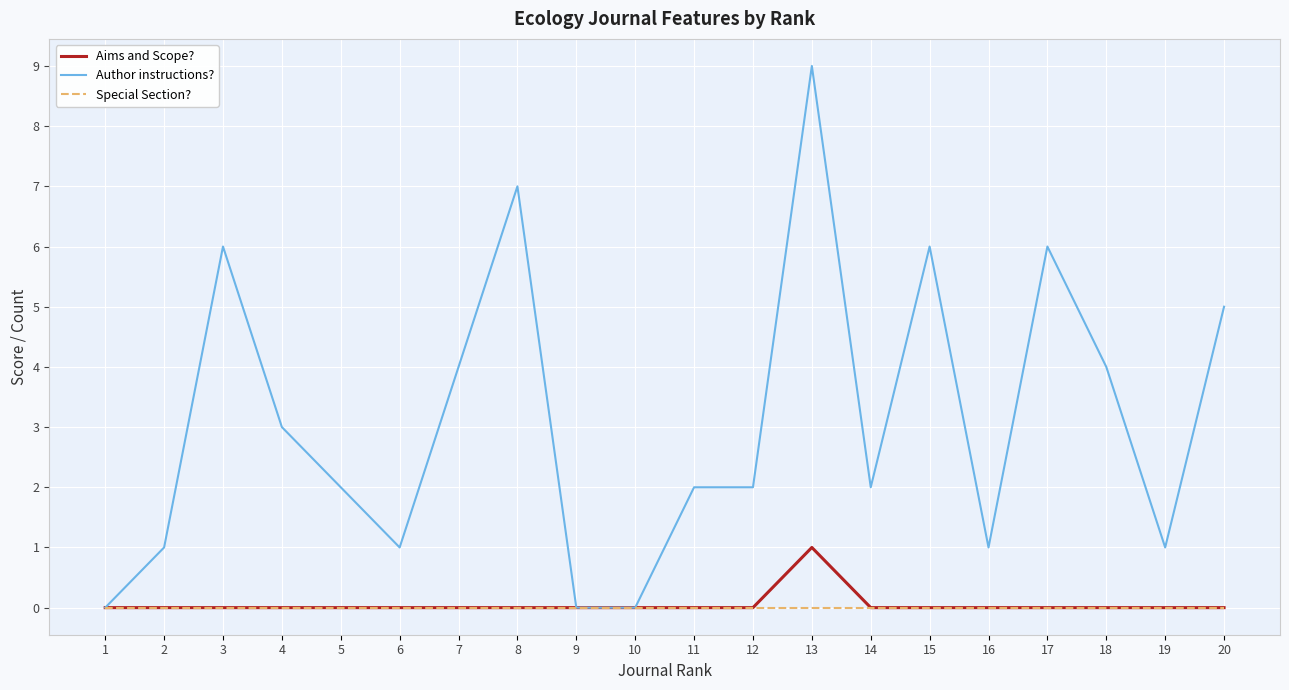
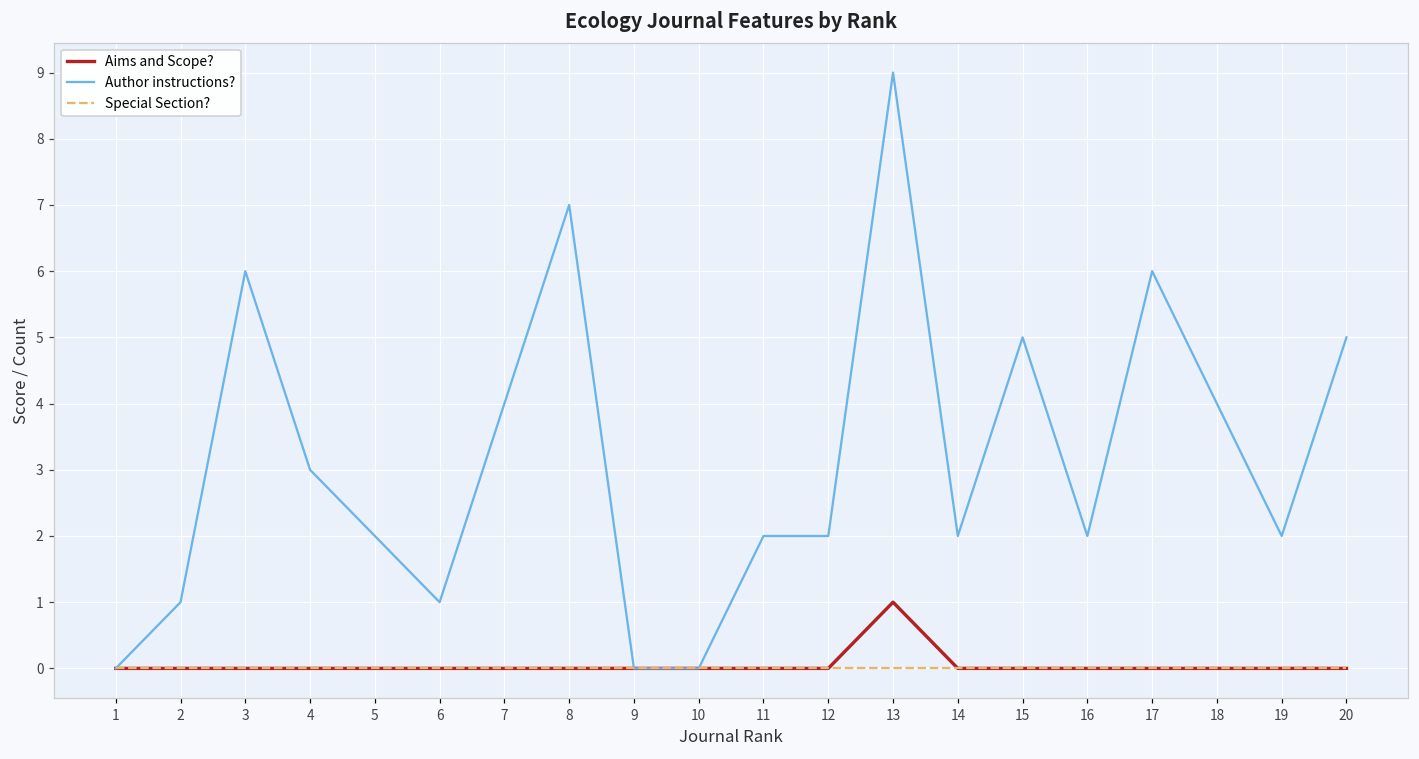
Author instructions?, 15: 6 -> 5
Author instructions?, 16: 1 -> 2
Author instructions?, 19: 1 -> 2
